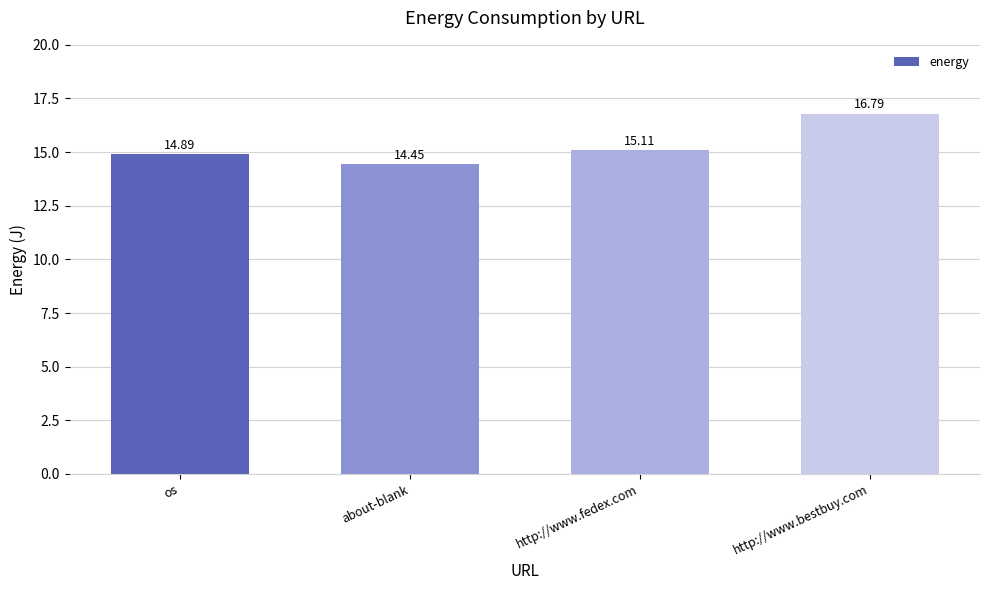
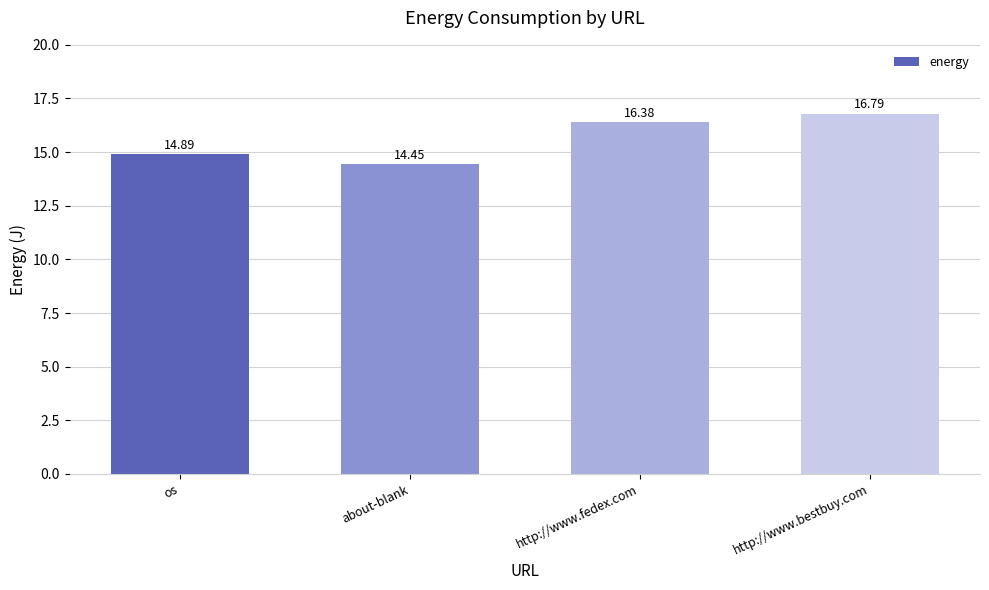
http://www.fedex.com: 15.11 -> 16.38
